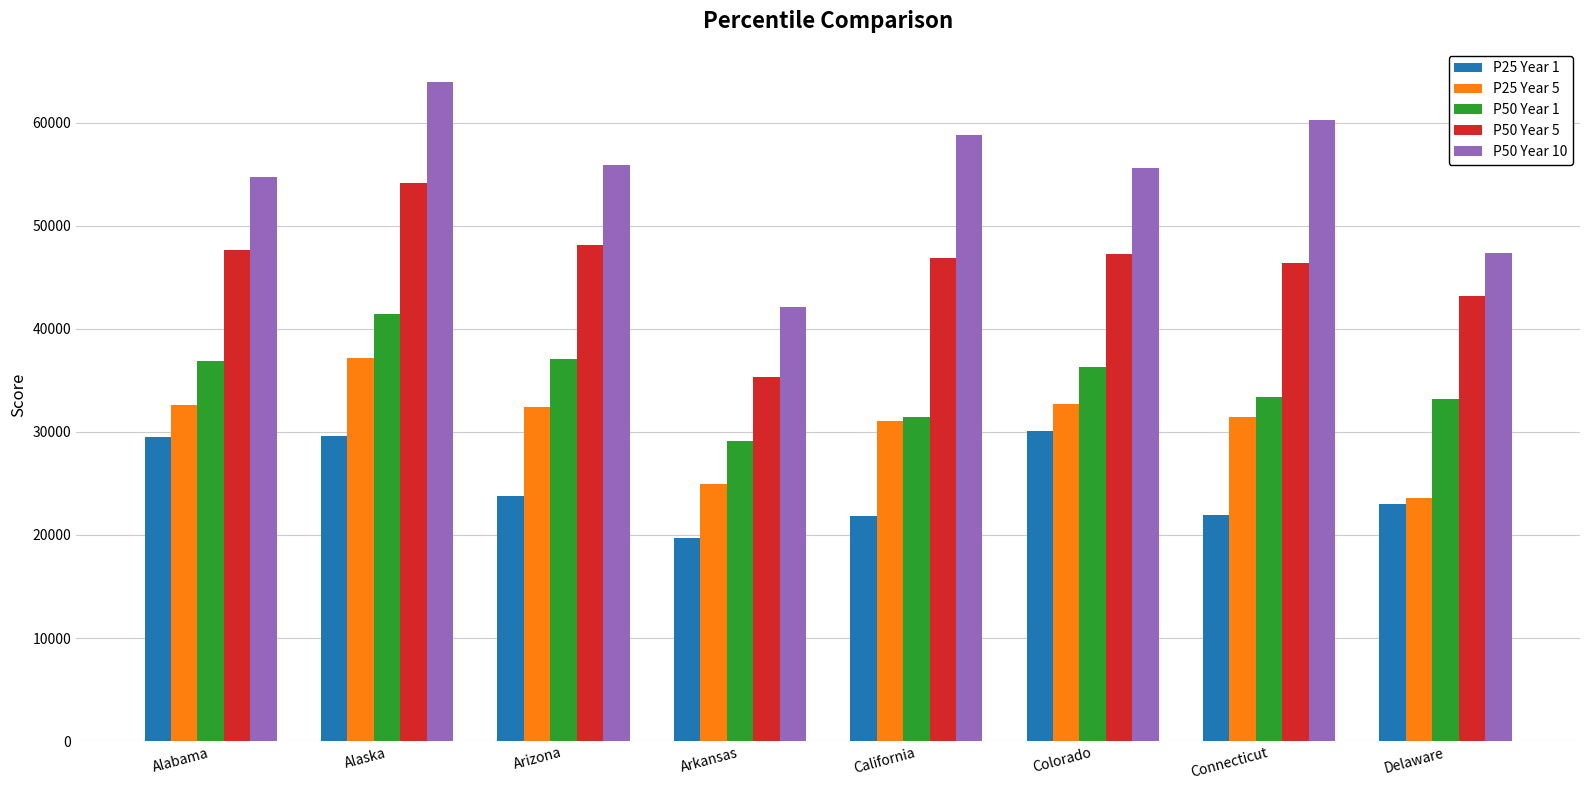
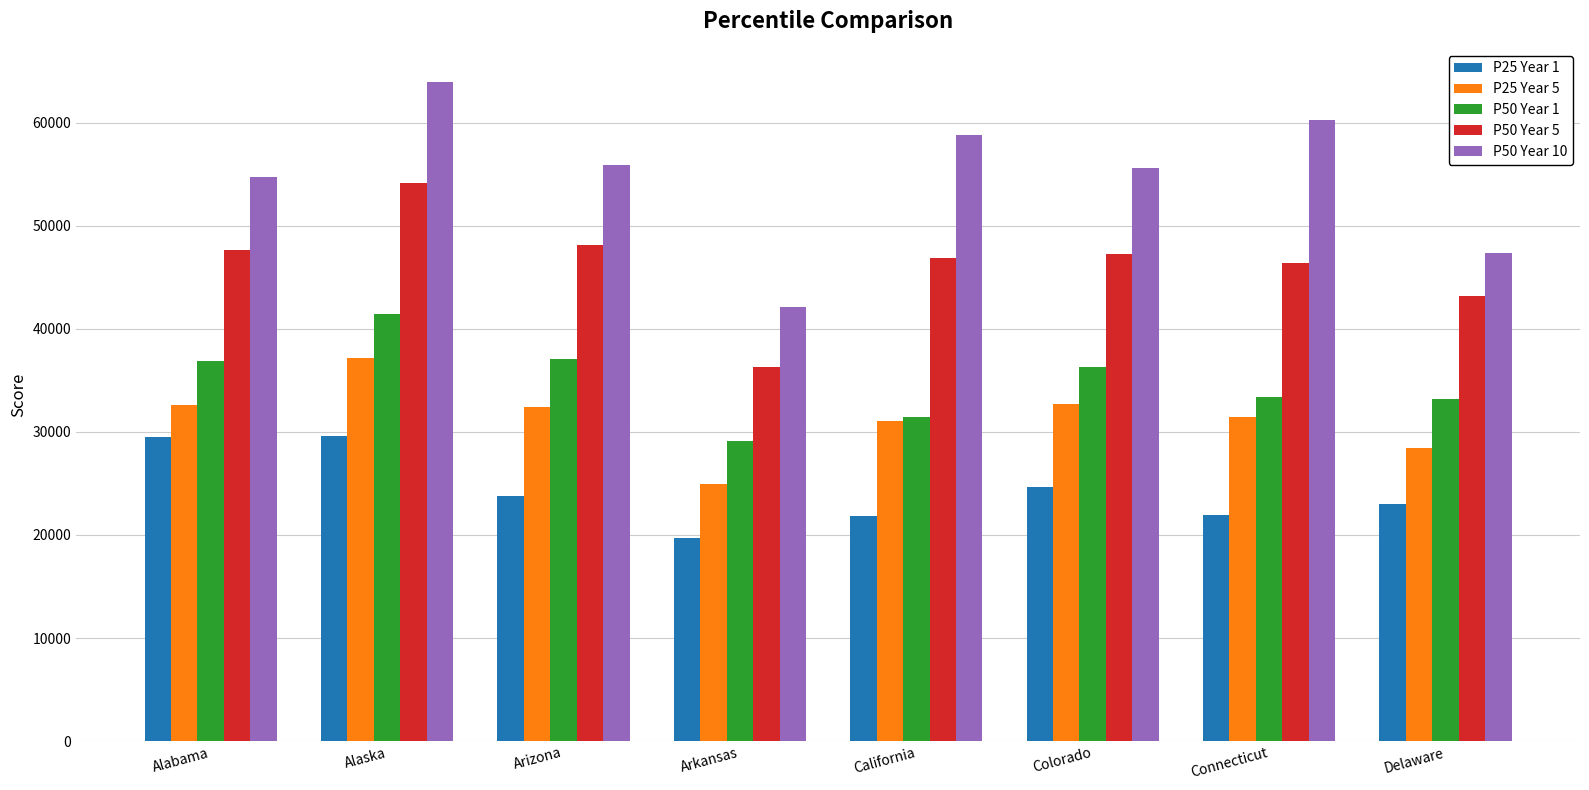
P50 Year 5, Arkansas: 35300 -> 36300
P25 Year 1, Colorado: 30100 -> 24600
P25 Year 5, Delaware: 23600 -> 28400
